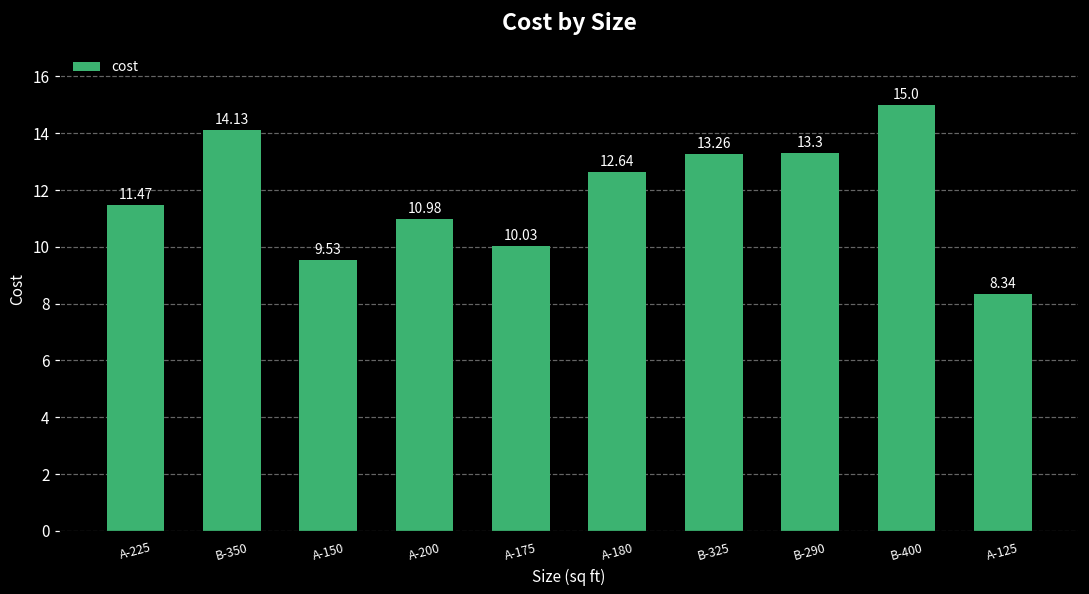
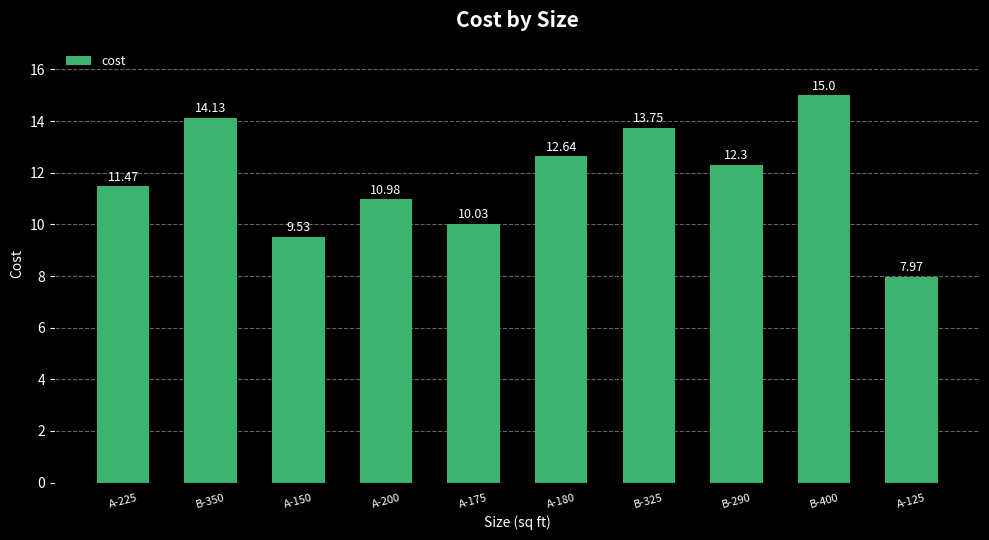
B-325: 13.26 -> 13.75
B-290: 13.3 -> 12.3
A-125: 8.34 -> 7.97
